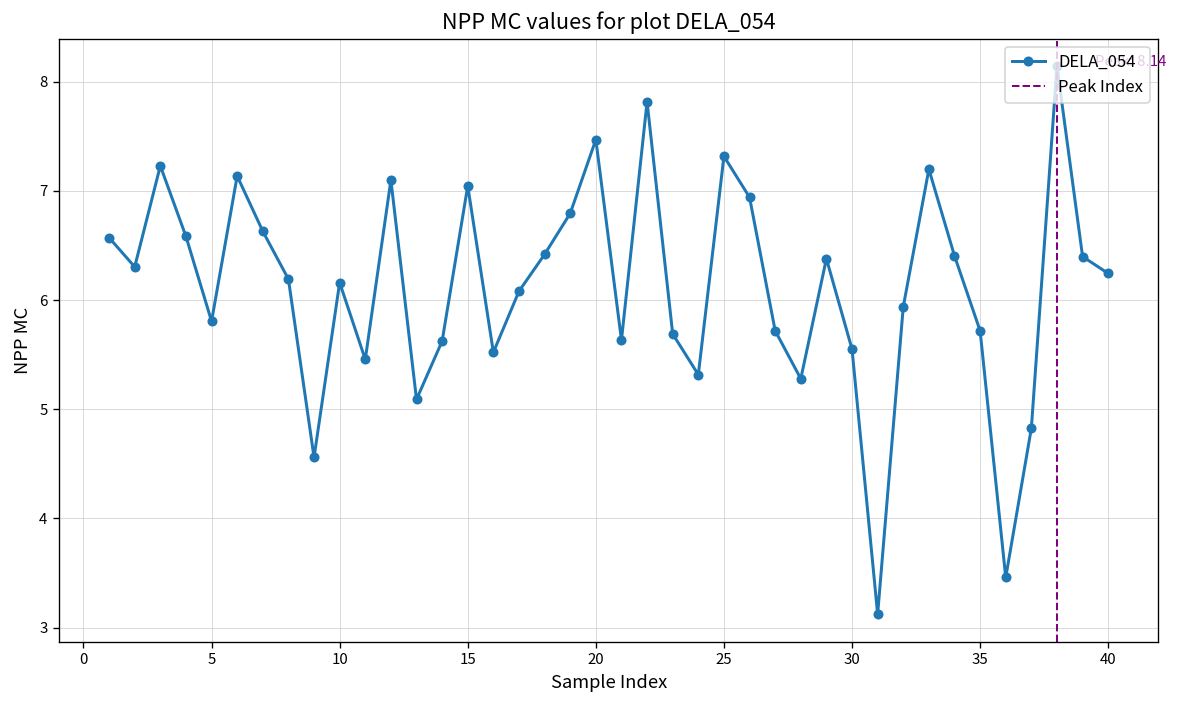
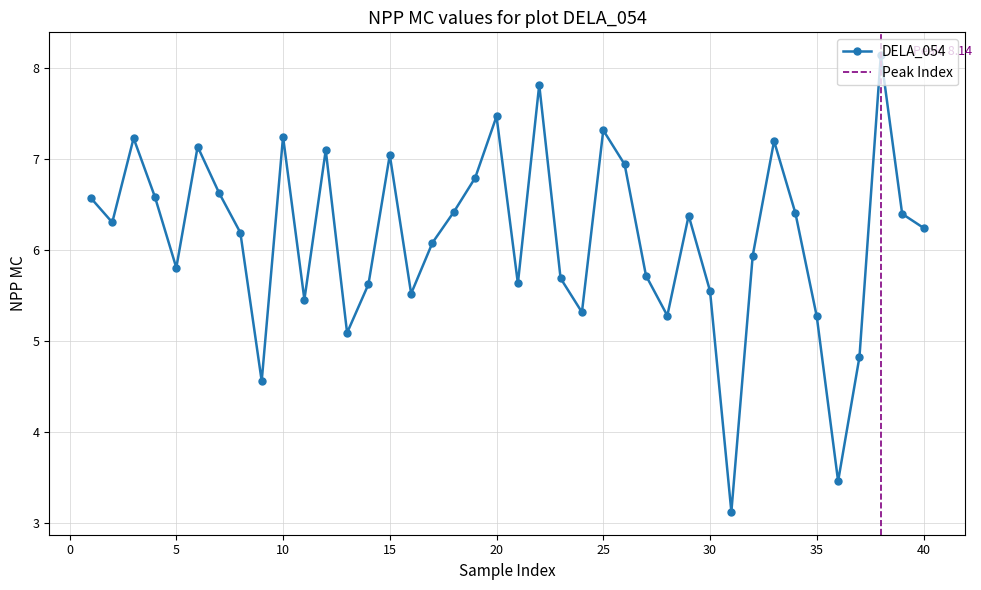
10: 6.2 -> 7.2
35: 5.7 -> 5.3
